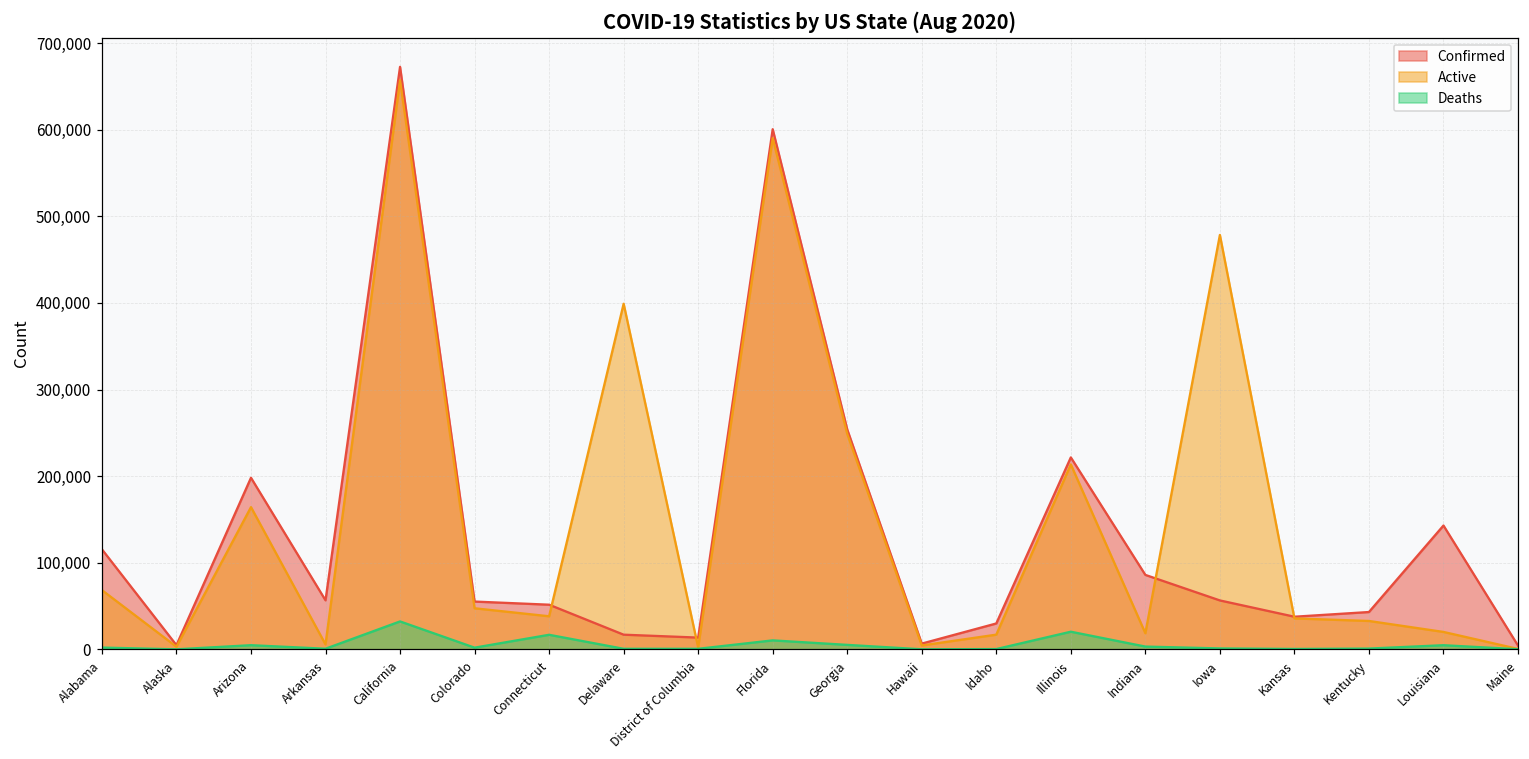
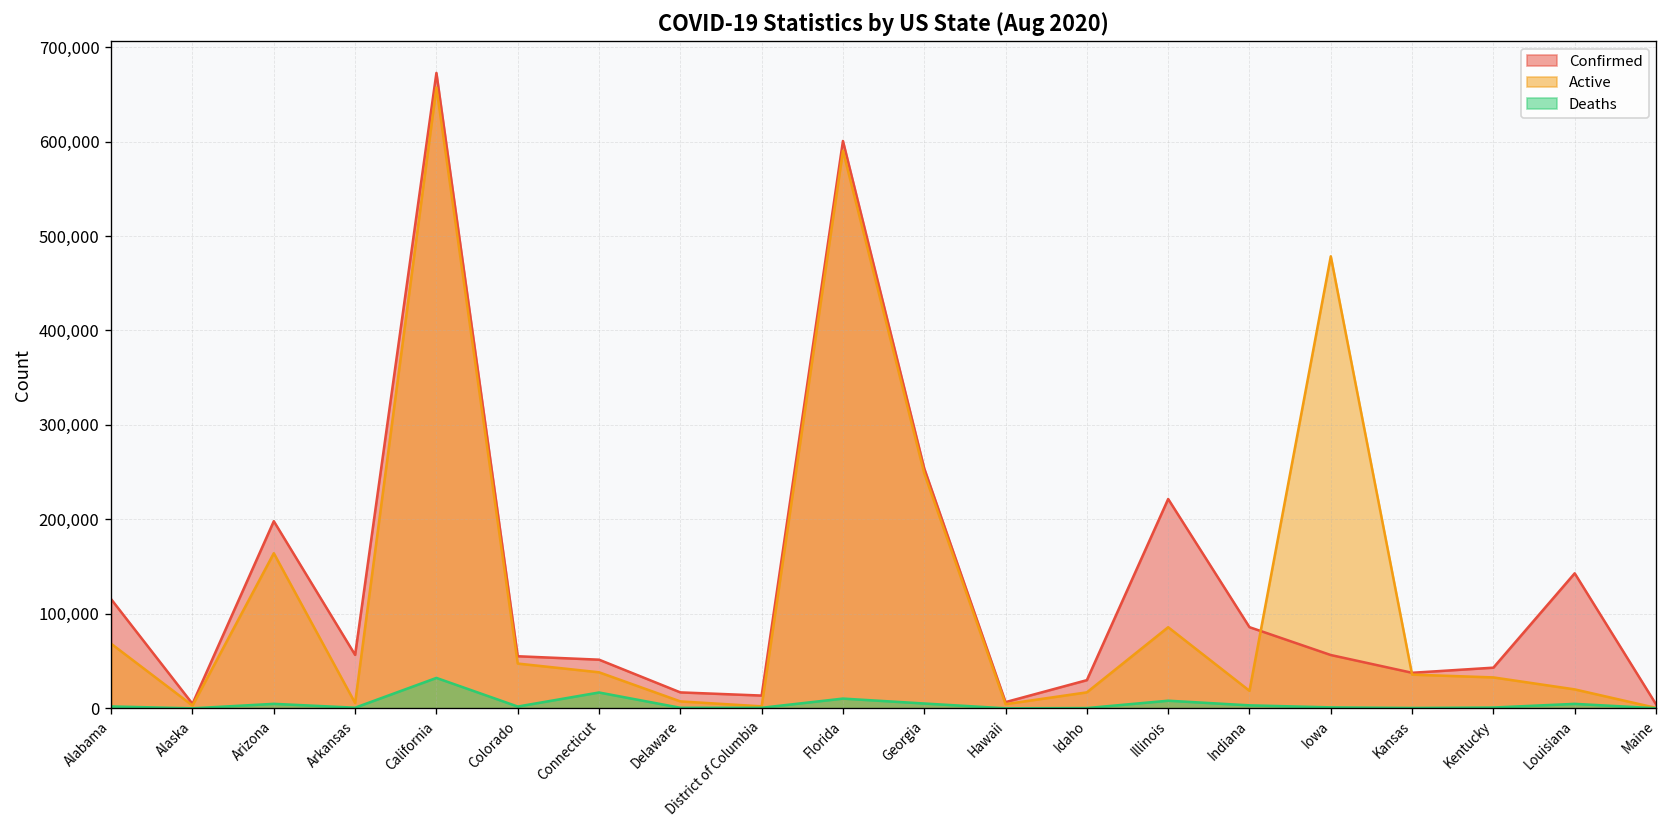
Active, Delaware: 400,000 -> 10,000
Active, Illinois: 210,000 -> 90,000
Deaths, Illinois: 20,000 -> 10,000
